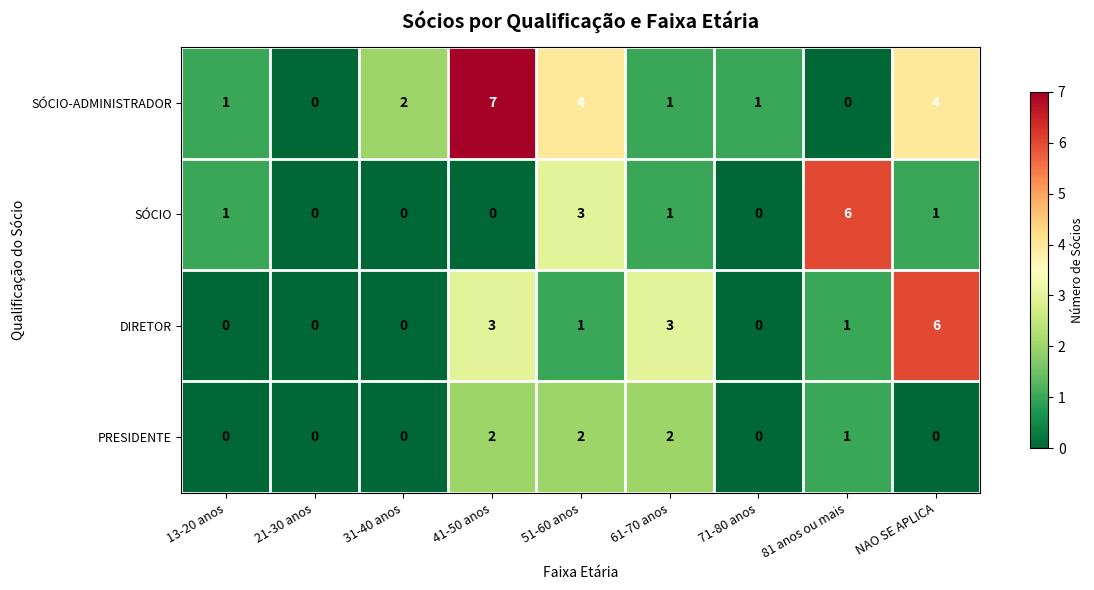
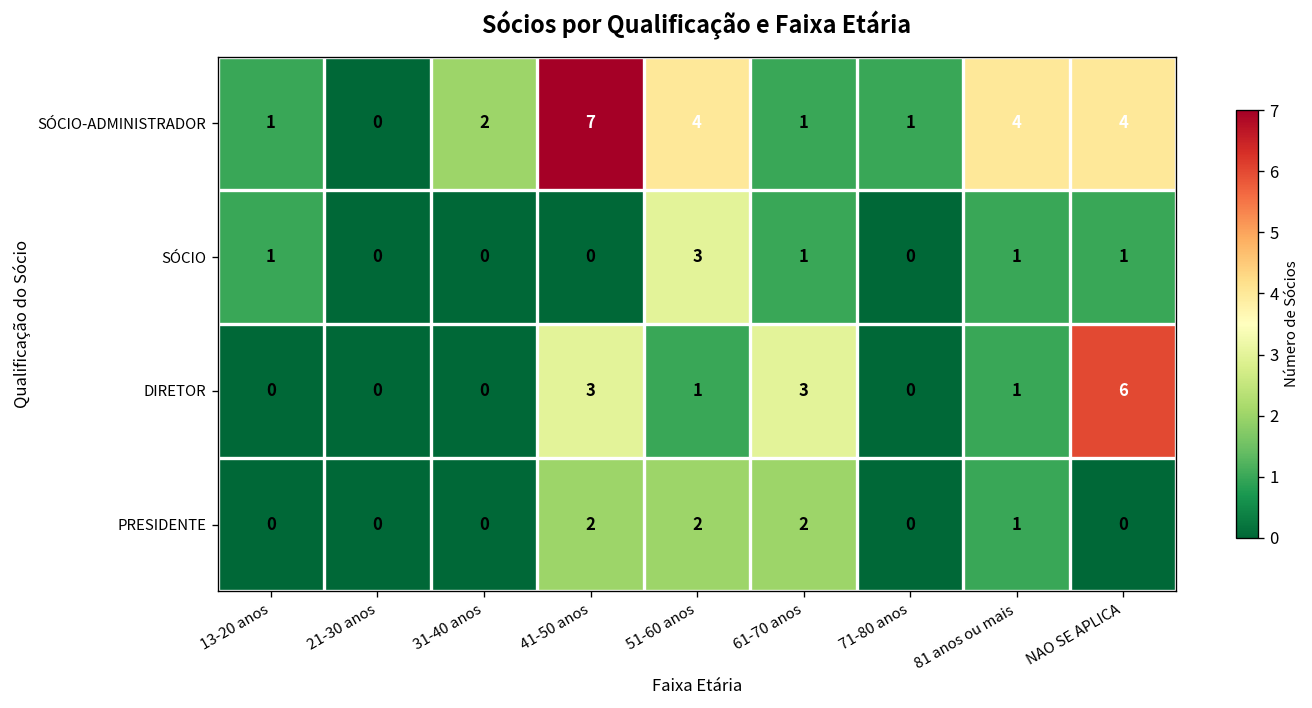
SÓCIO-ADMINISTRADOR, 81 anos ou mais: 0 -> 4
SÓCIO, 81 anos ou mais: 6 -> 1
